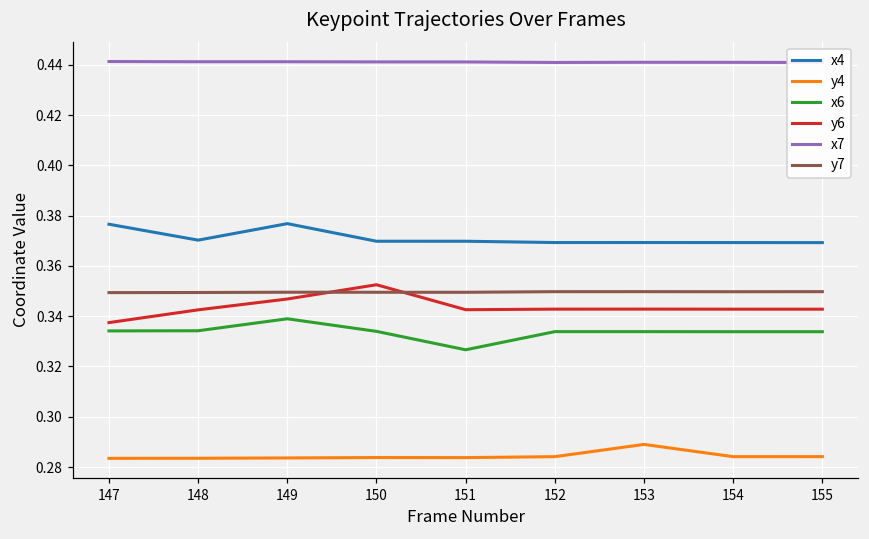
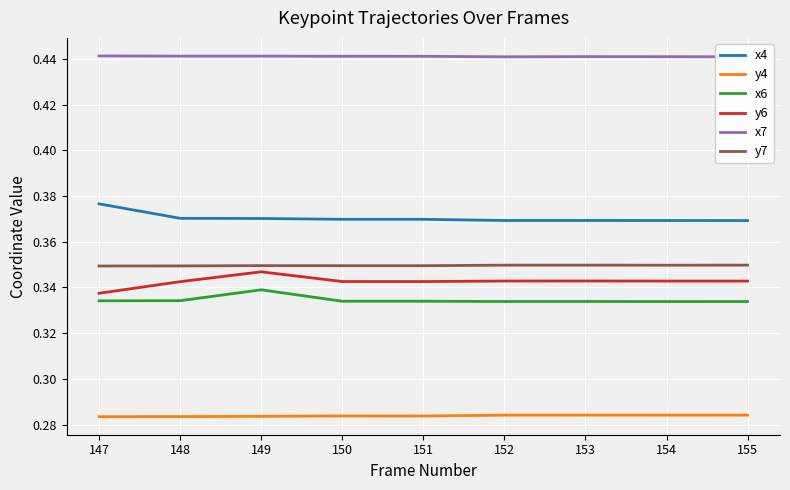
x4, 149: 0.377 -> 0.370
y6, 150: 0.353 -> 0.343
x6, 151: 0.327 -> 0.334
y4, 153: 0.289 -> 0.284
